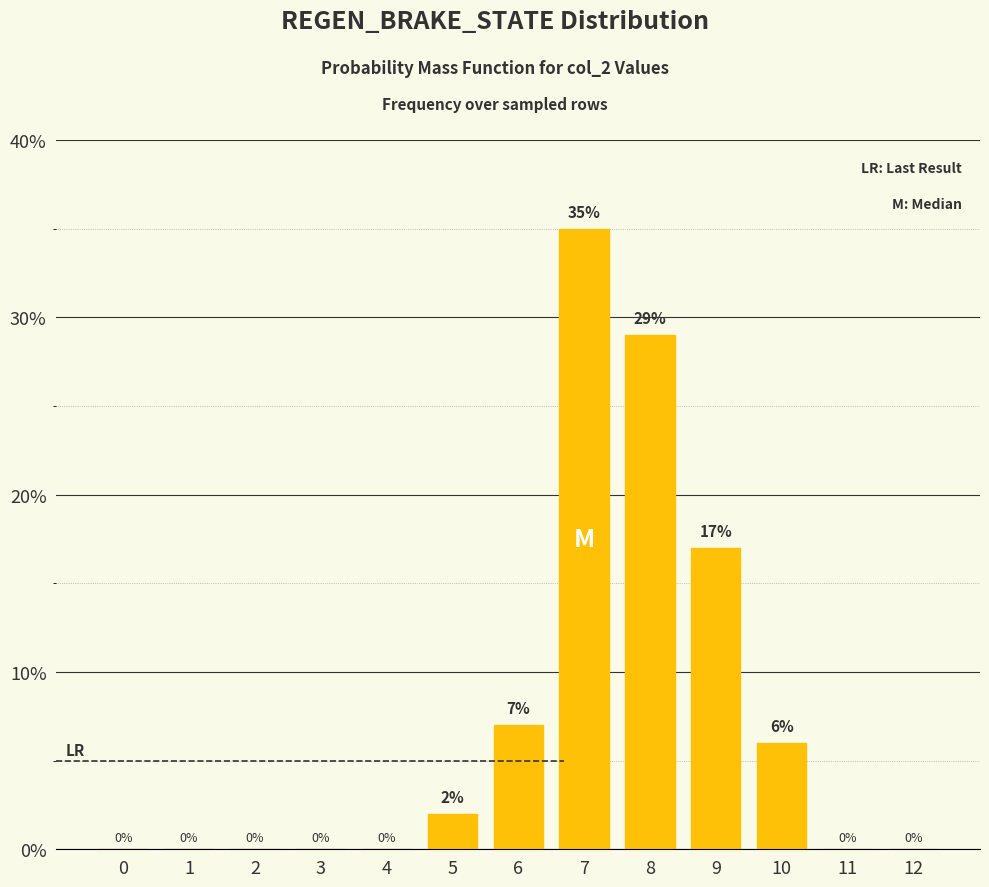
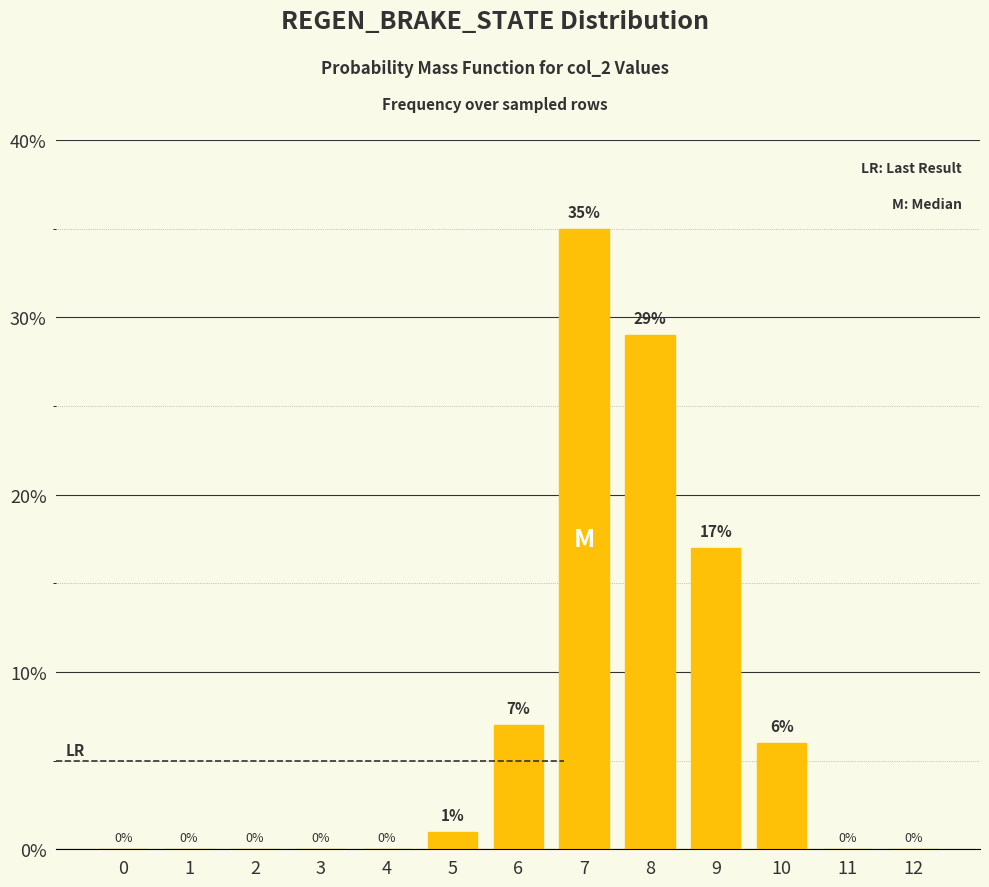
5: 2% -> 1%
